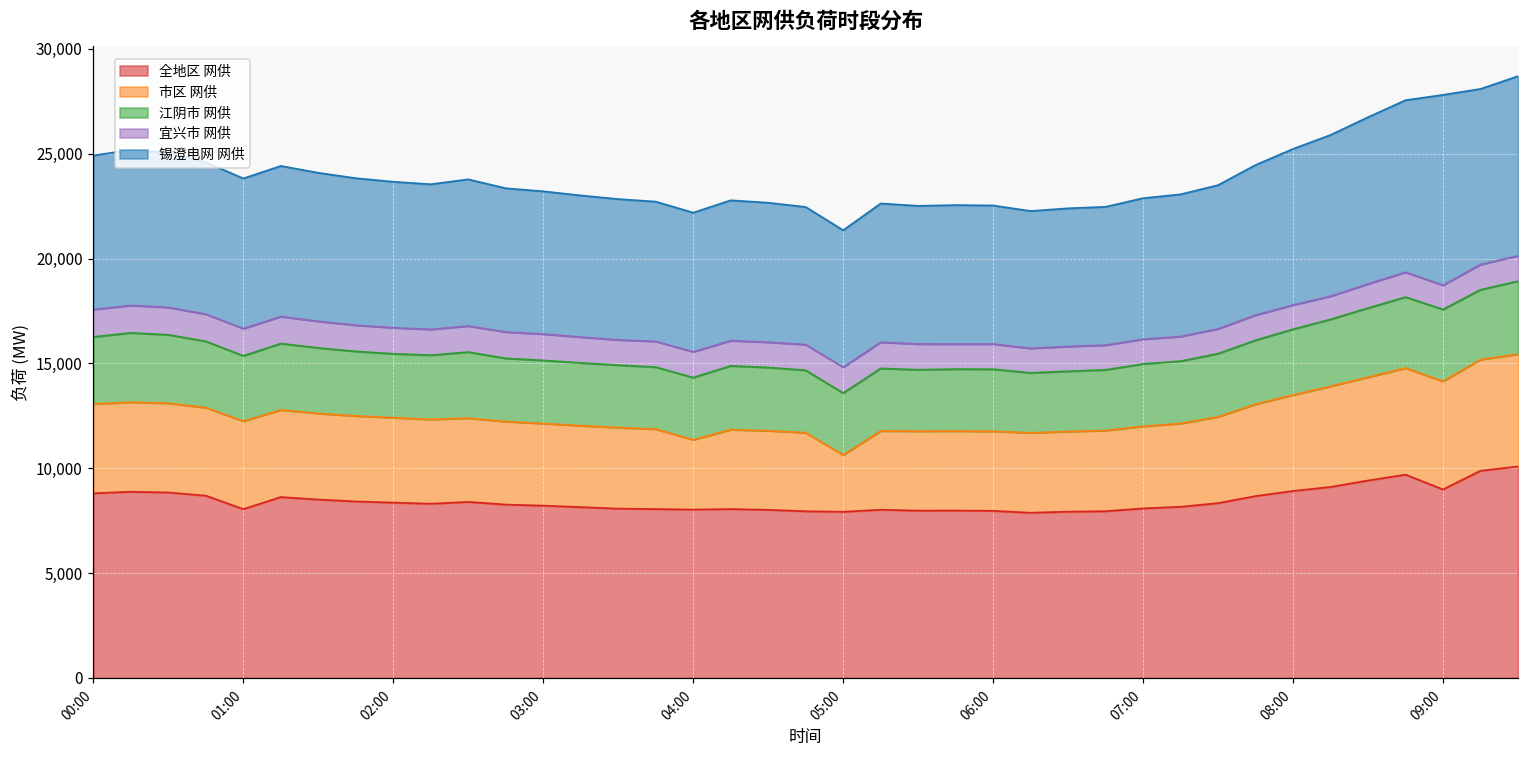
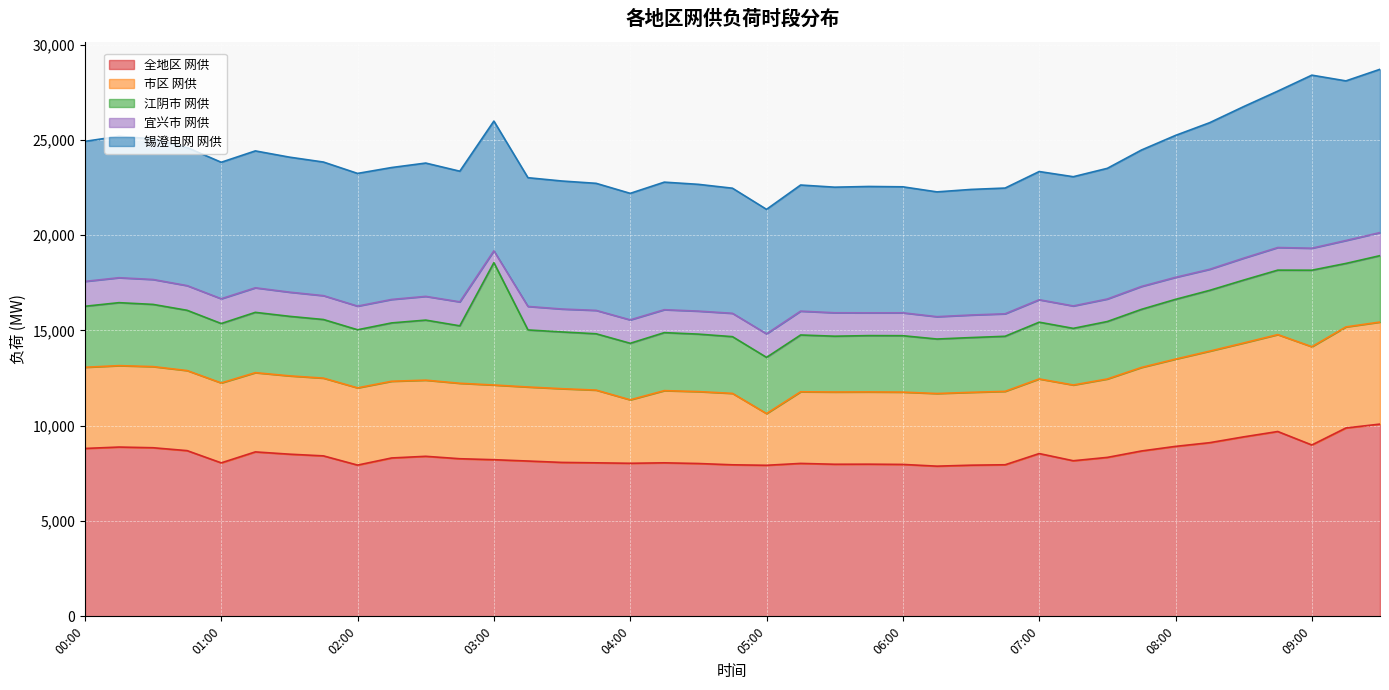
全地区 网供, 02:00: 8,400 -> 7,900
江阴市 网供, 03:00: 3,000 -> 6,400
宜兴市 网供, 03:00: 1,300 -> 600
全地区 网供, 07:00: 8,100 -> 8,500
江阴市 网供, 09:00: 3,400 -> 4,000
